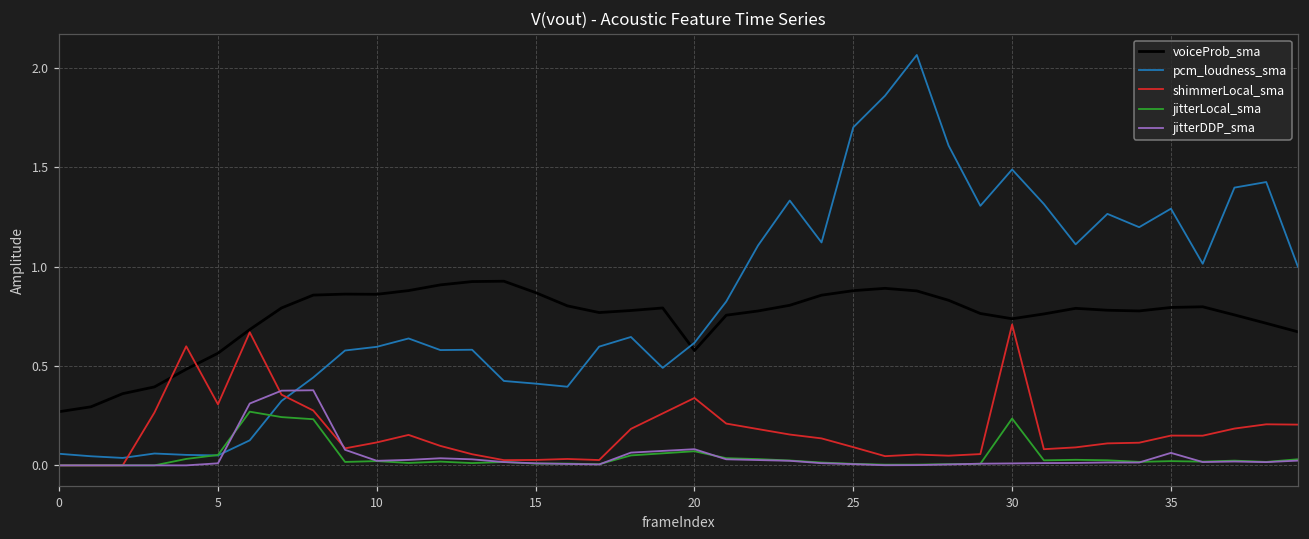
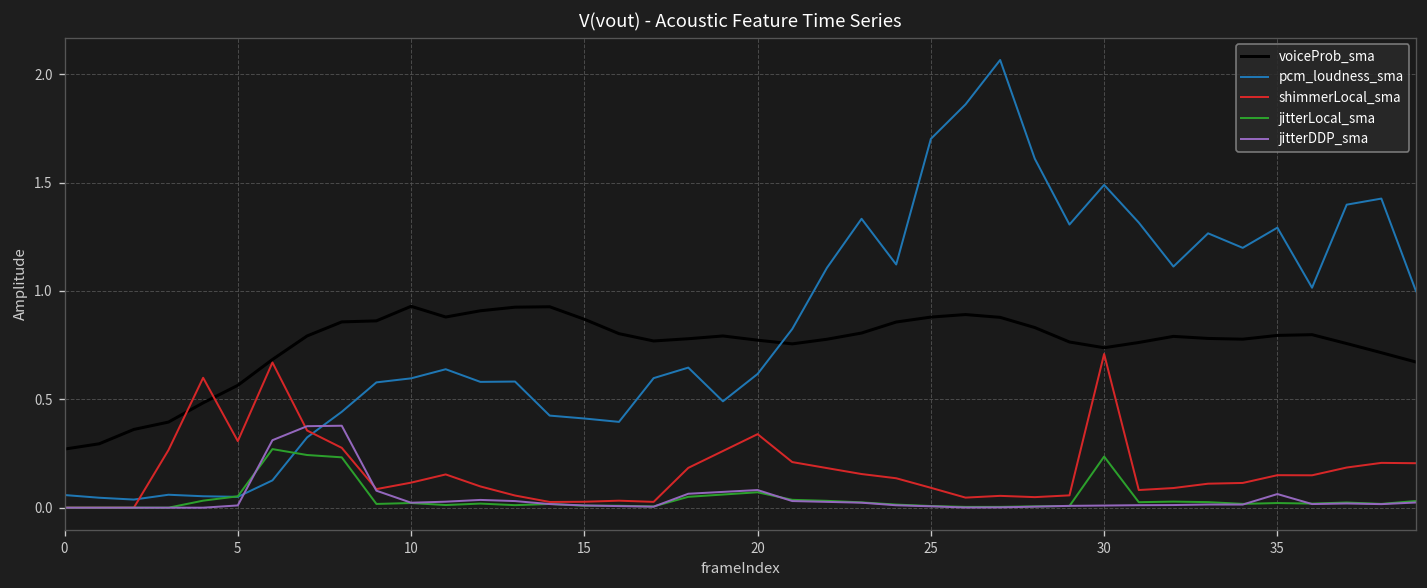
voiceProb_sma, 10: 0.86 -> 0.93
voiceProb_sma, 20: 0.58 -> 0.77
